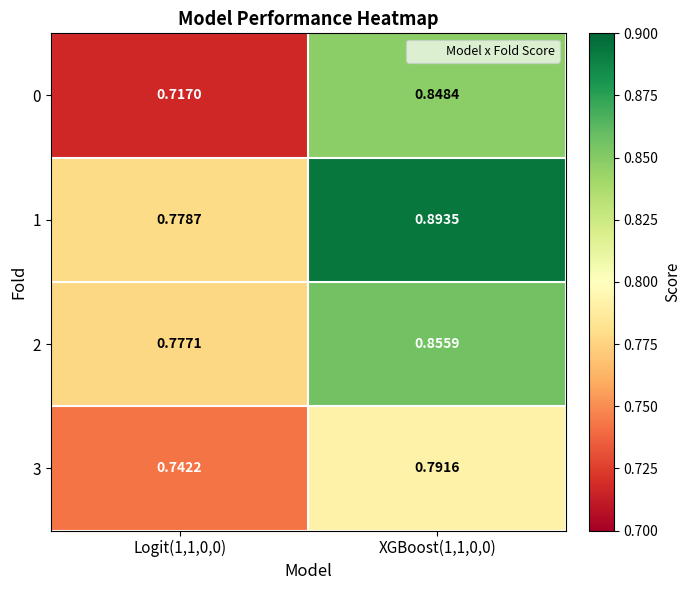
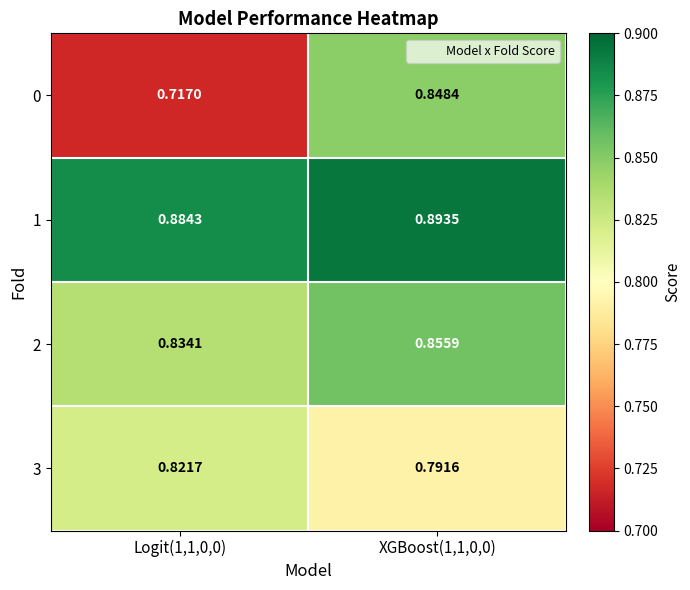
1, Logit(1,1,0,0): 0.7787 -> 0.8843
2, Logit(1,1,0,0): 0.7771 -> 0.8341
3, Logit(1,1,0,0): 0.7422 -> 0.8217
